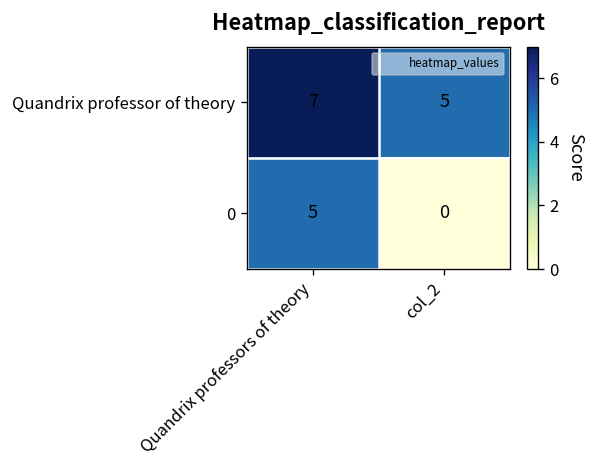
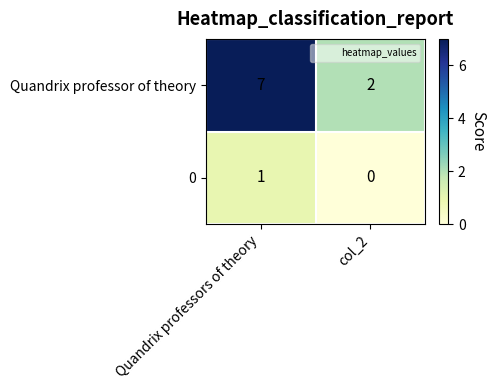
Quandrix professor of theory, col_2: 5 -> 2
0, Quandrix professors of theory: 5 -> 1
